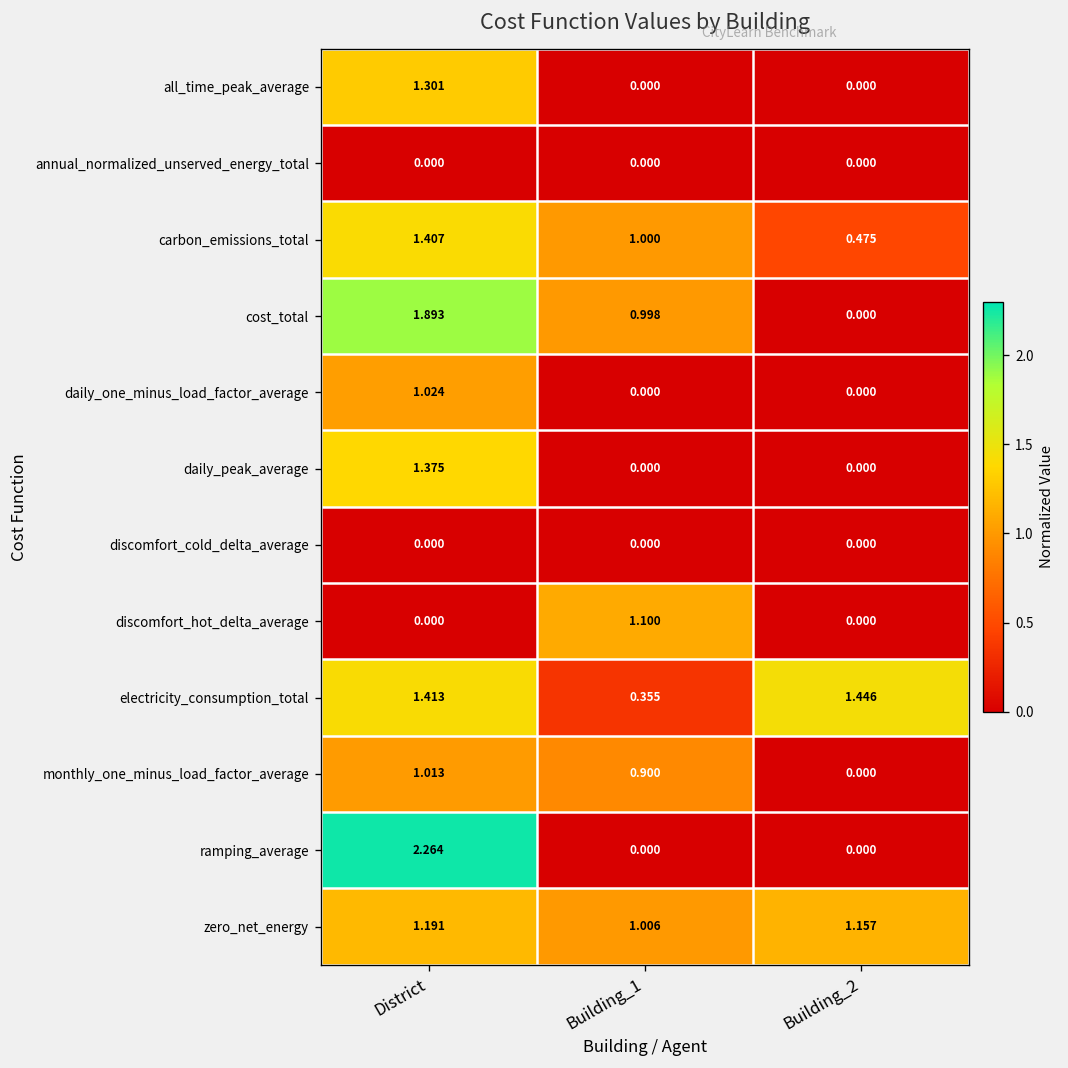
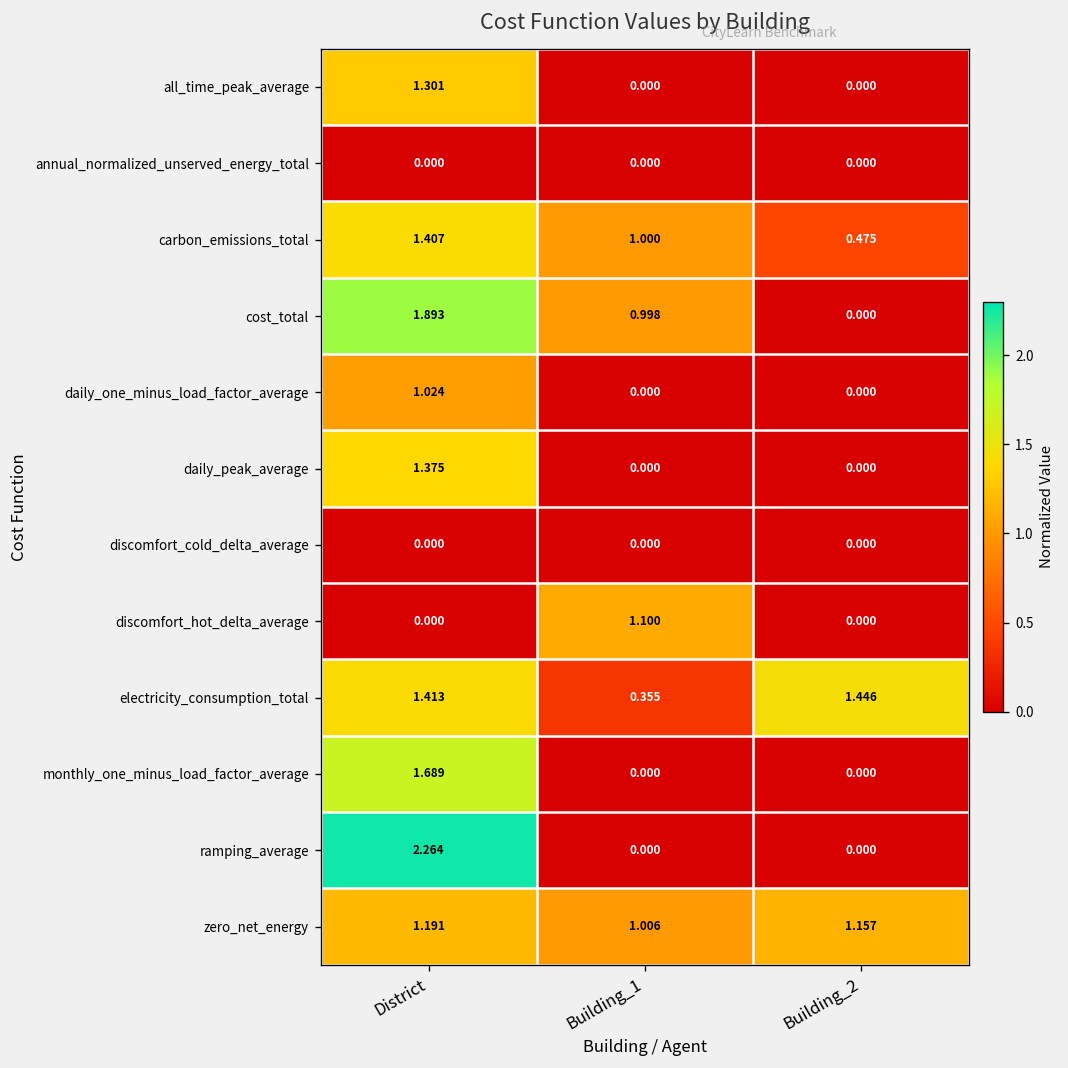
monthly_one_minus_load_factor_average, District: 1.013 -> 1.689
monthly_one_minus_load_factor_average, Building_1: 0.900 -> 0.000
